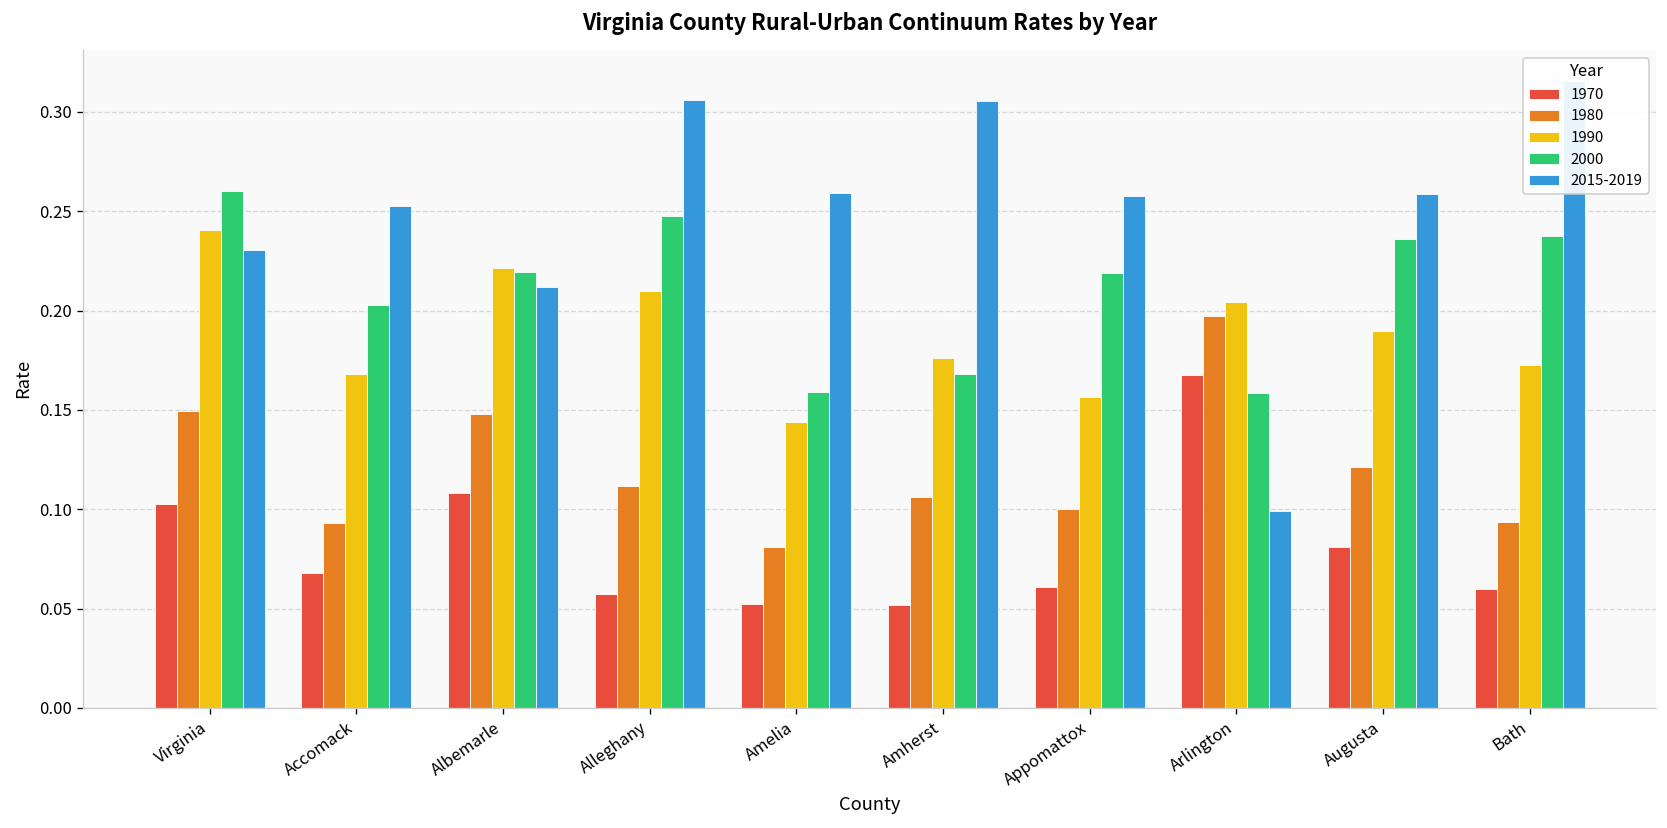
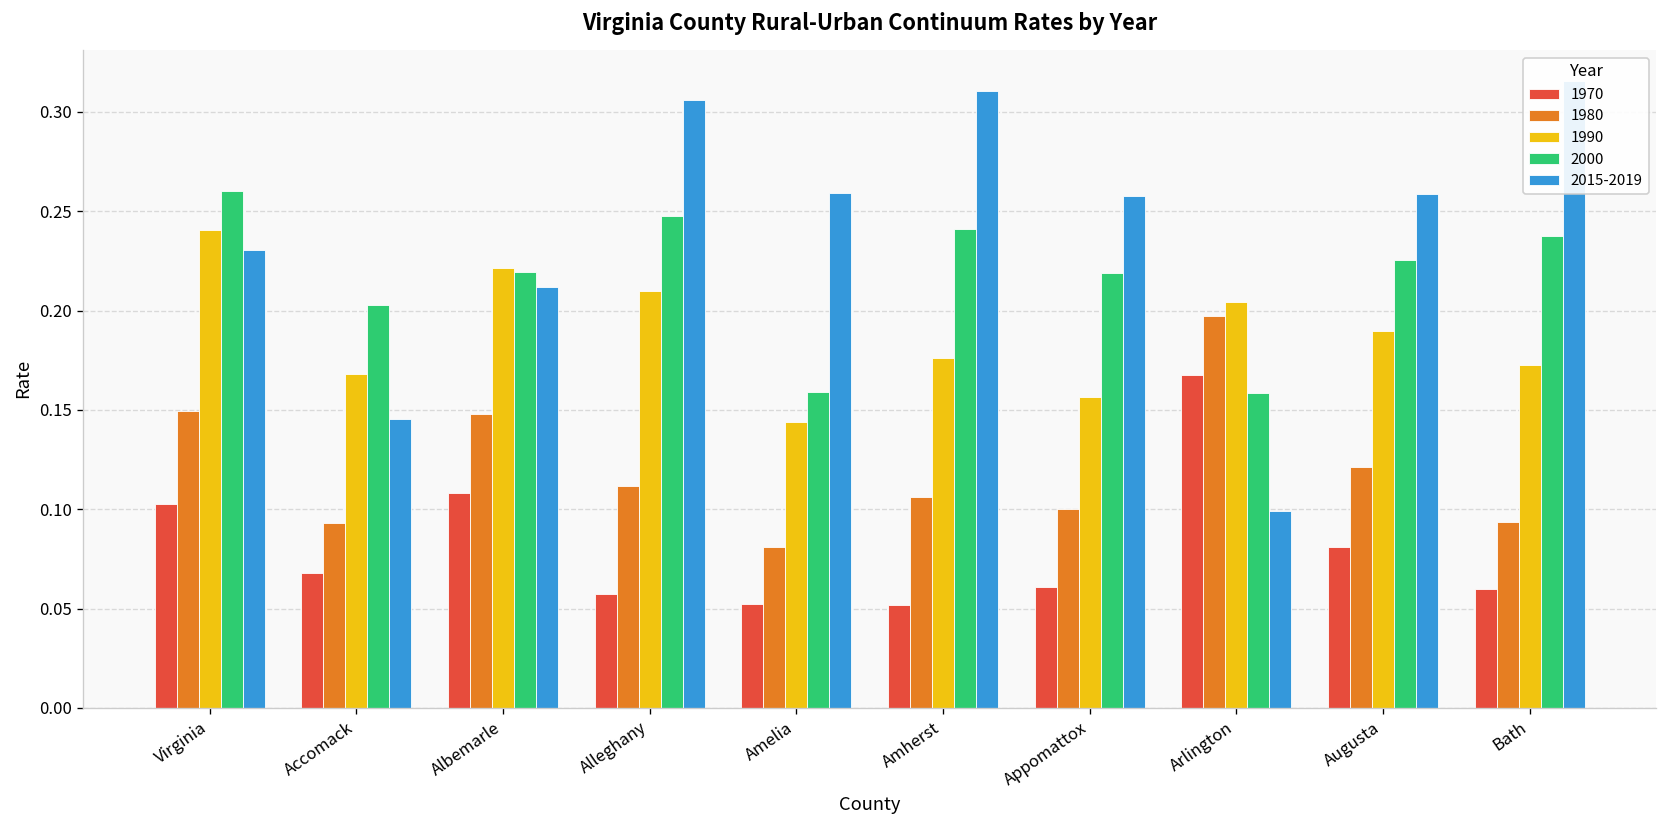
2015-2019, Accomack: 0.253 -> 0.145
2000, Amherst: 0.168 -> 0.241
2015-2019, Amherst: 0.306 -> 0.311
2000, Augusta: 0.236 -> 0.225
